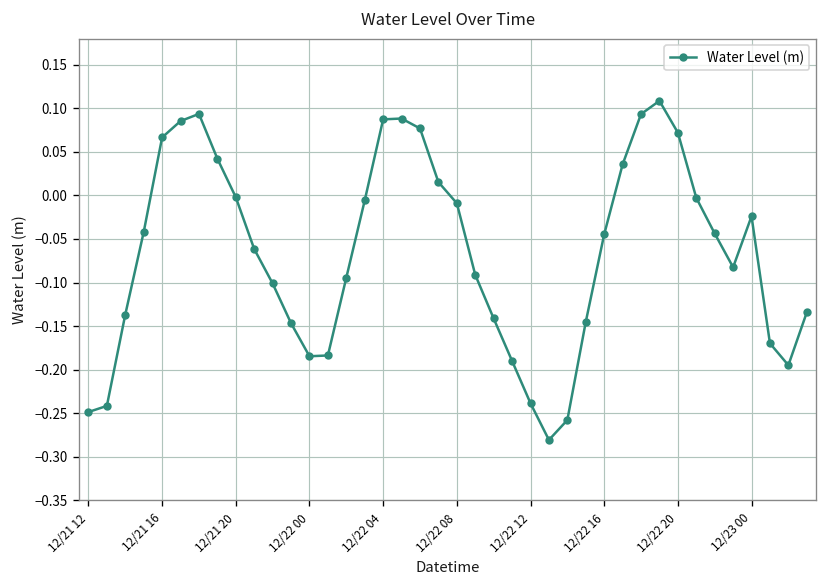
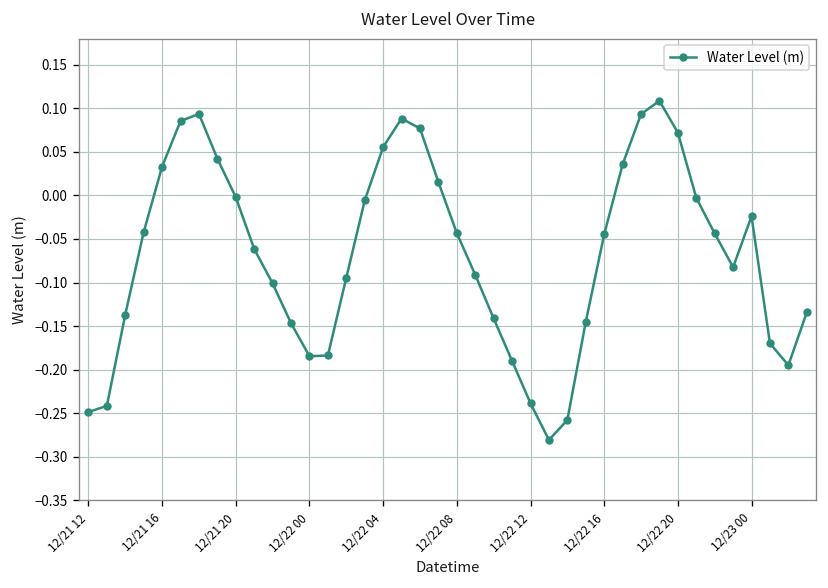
12/21 16: 0.07 -> 0.03
12/22 04: 0.09 -> 0.06
12/22 08: -0.01 -> -0.04
